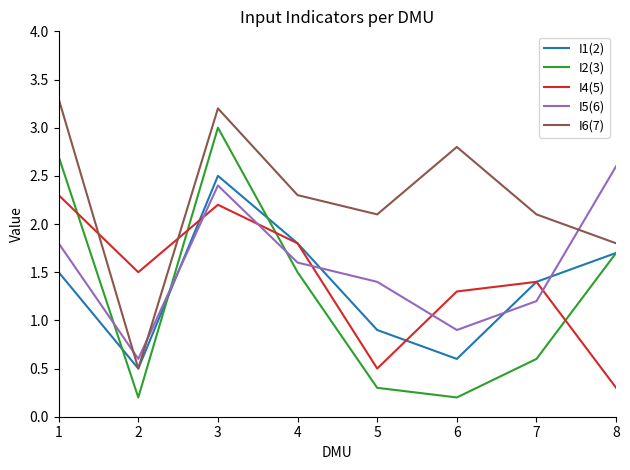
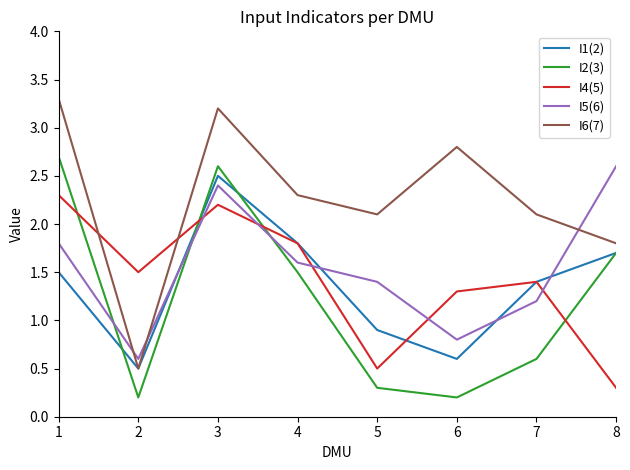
I2(3), 3: 3.0 -> 2.6
I5(6), 6: 0.9 -> 0.8
